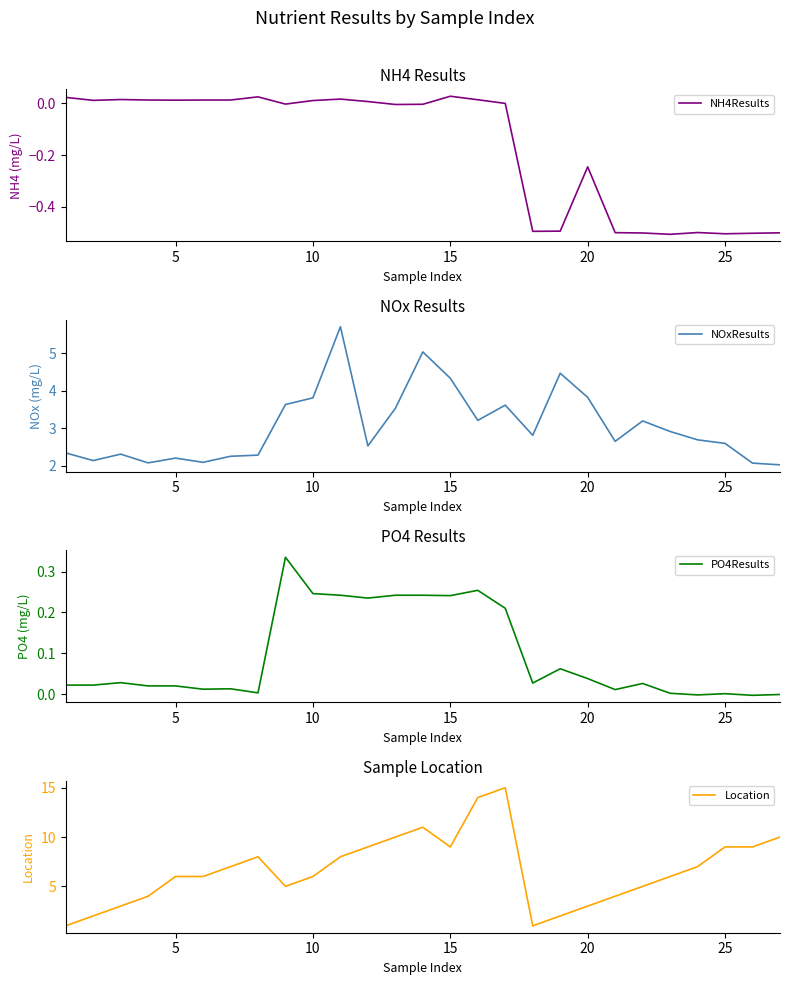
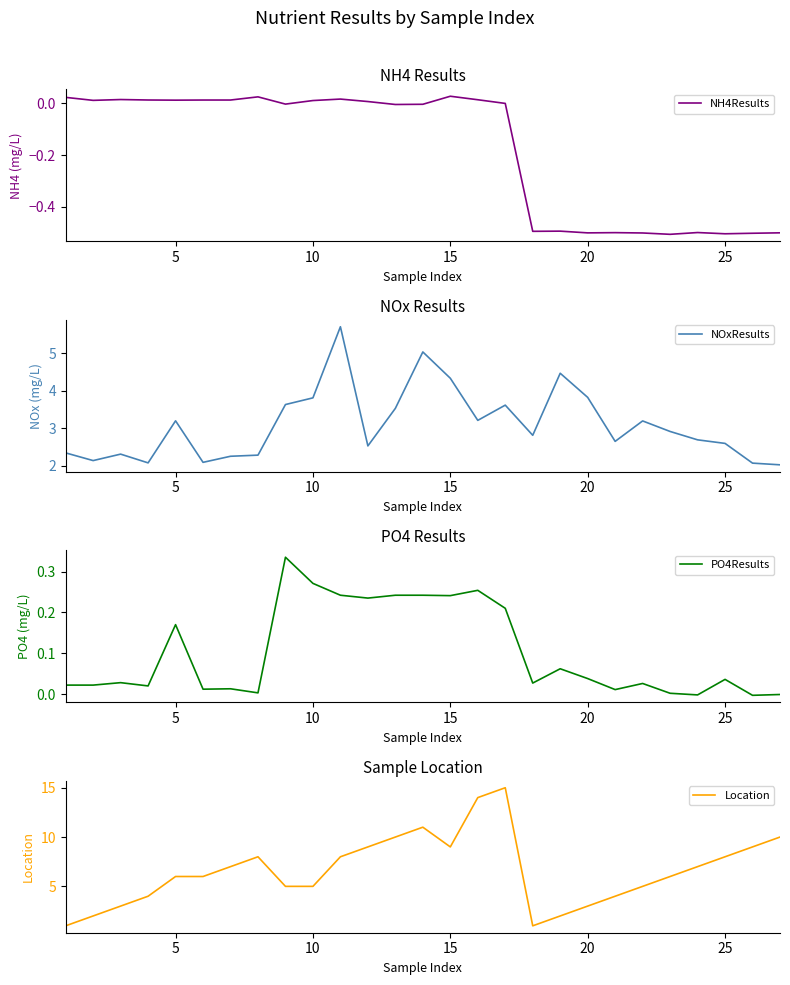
NH4 Results, 20: -0.25 -> -0.50
NOx Results, 5: 2.2 -> 3.2
PO4 Results, 5: 0.02 -> 0.17
PO4 Results, 10: 0.25 -> 0.27
PO4 Results, 25: 0.00 -> 0.04
Sample Location, 10: 6 -> 5
Sample Location, 25: 9 -> 8
